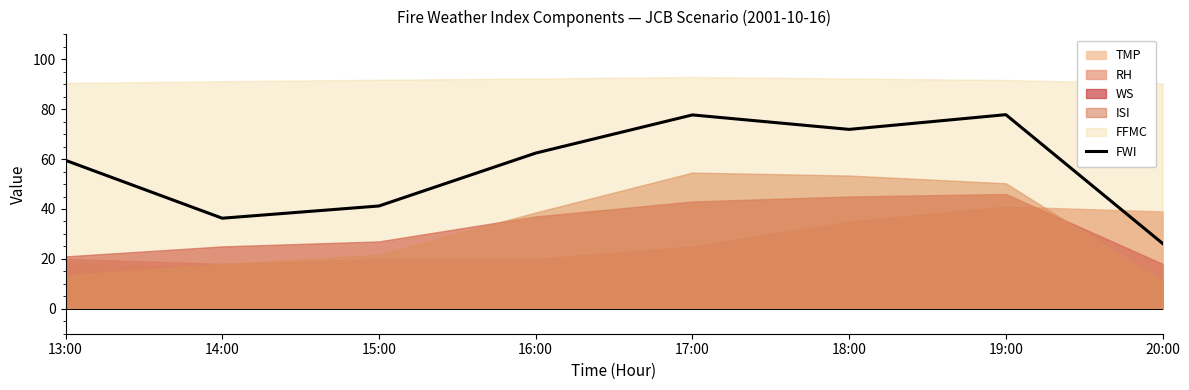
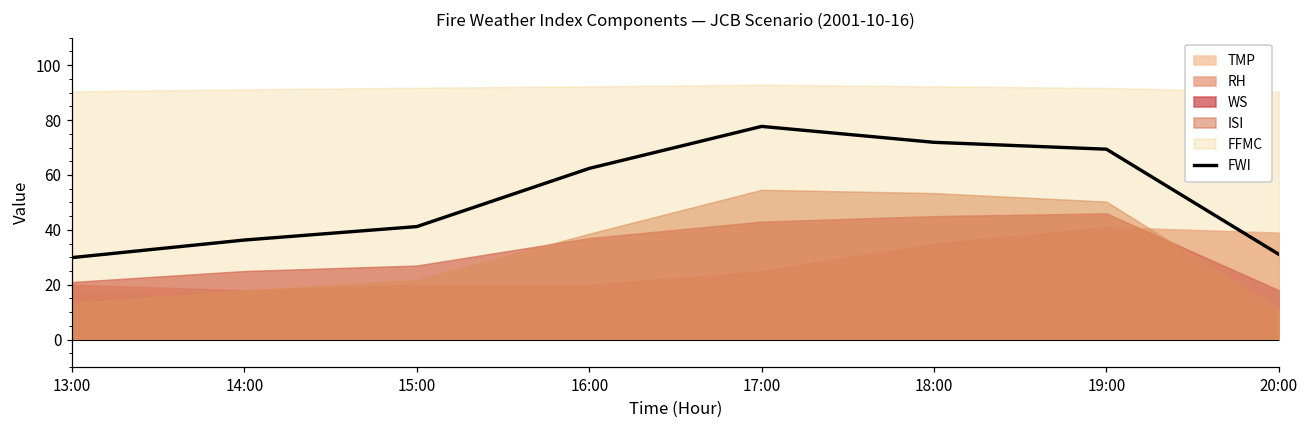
FWI, 13:00: 60 -> 30
FWI, 19:00: 78 -> 69
FWI, 20:00: 26 -> 31
